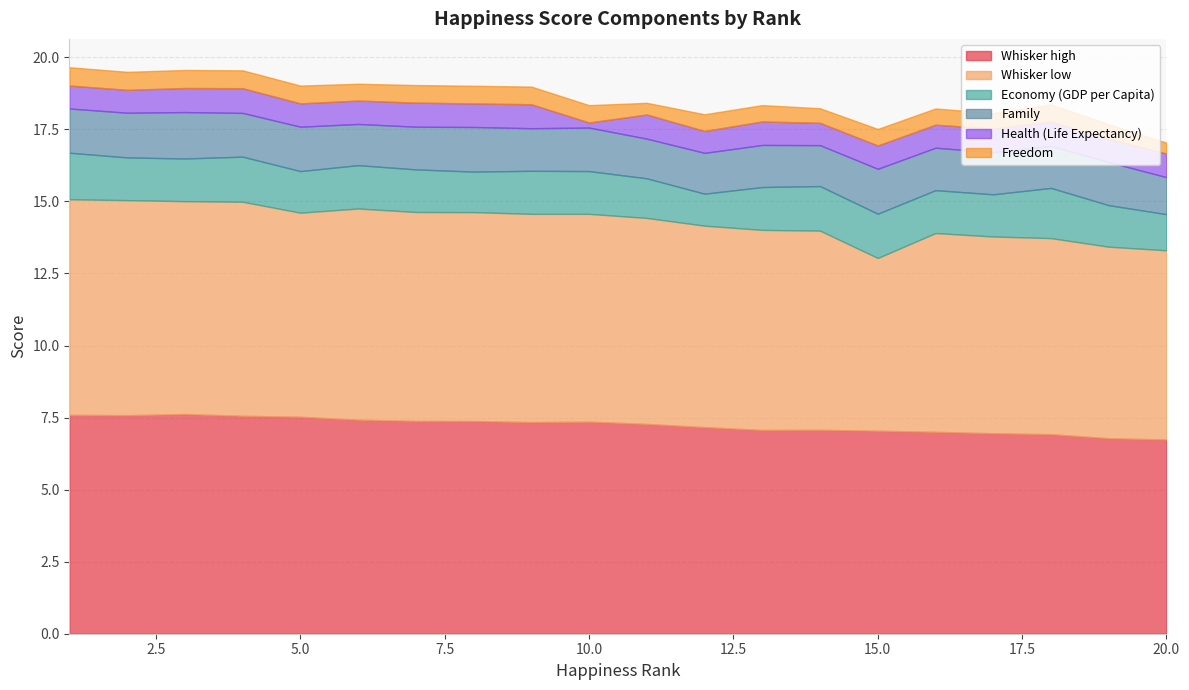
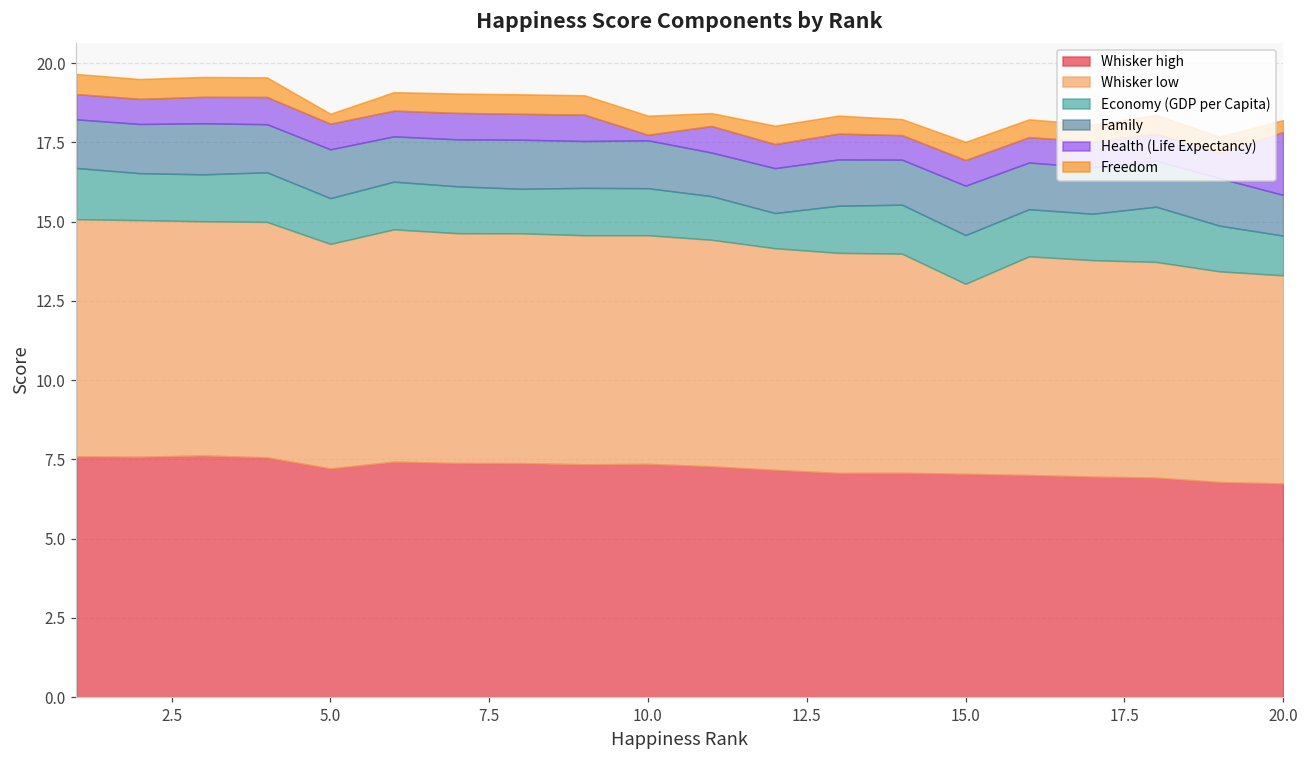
Whisker high, 5.0: 7.5 -> 7.2
Freedom, 5.0: 0.6 -> 0.3
Health (Life Expectancy), 20.0: 0.8 -> 2.0
